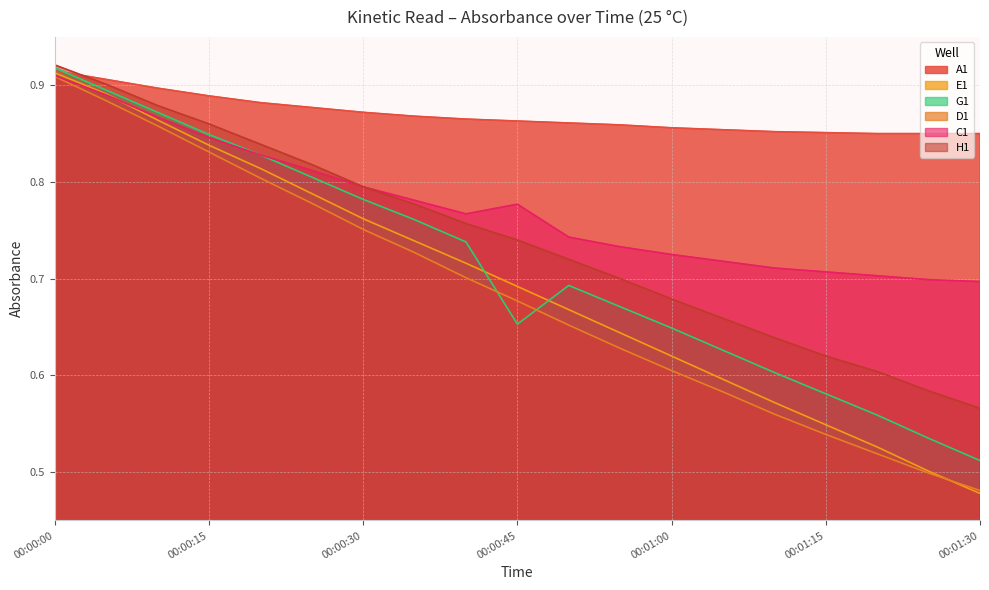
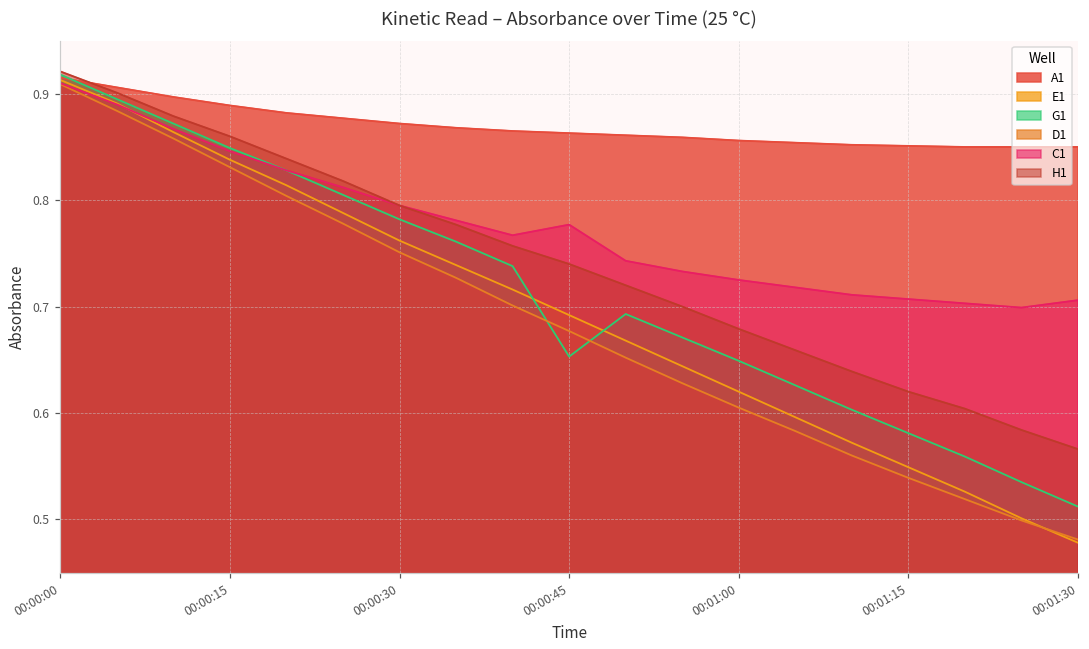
C1, 00:01:30: 0.70 -> 0.71
